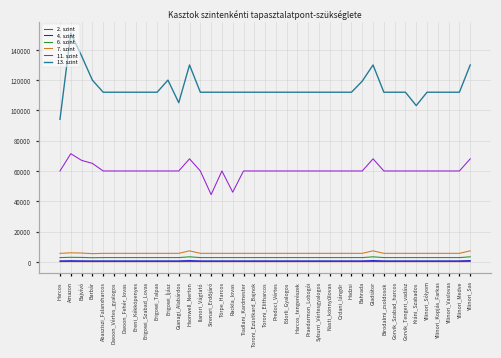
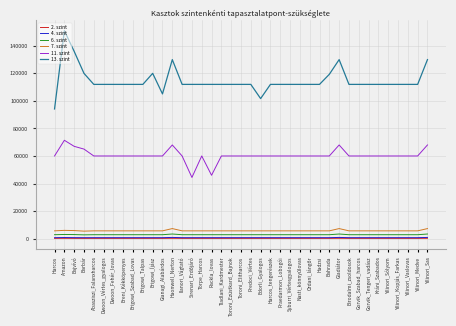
13. szint, Edorli_Gyalogos: 112000 -> 102000
13. szint, Kráni_Szabados: 103000 -> 112000
